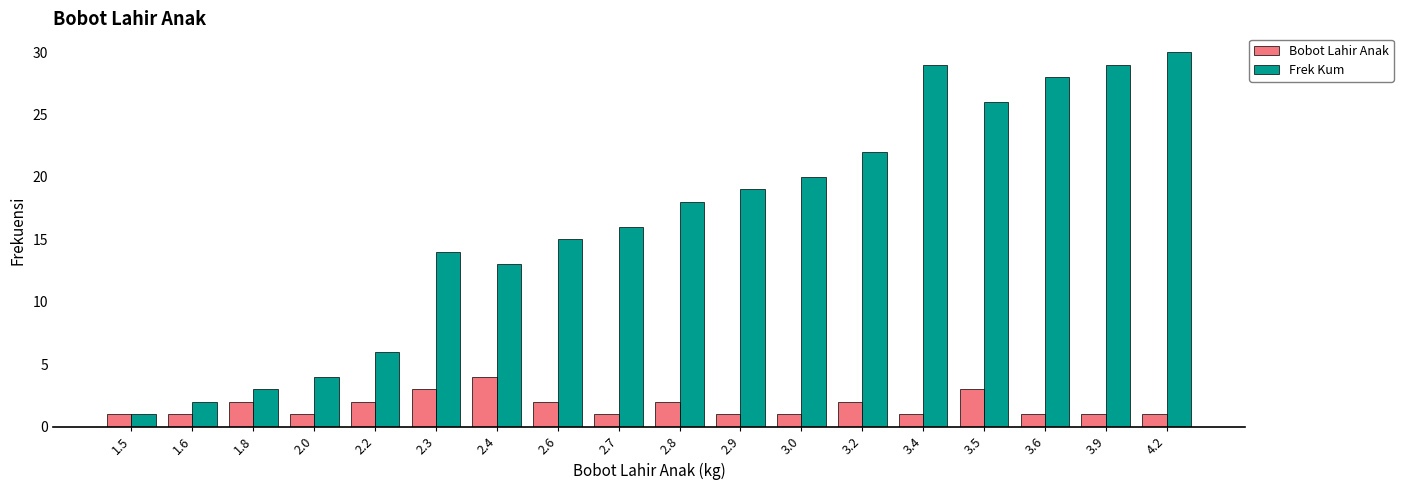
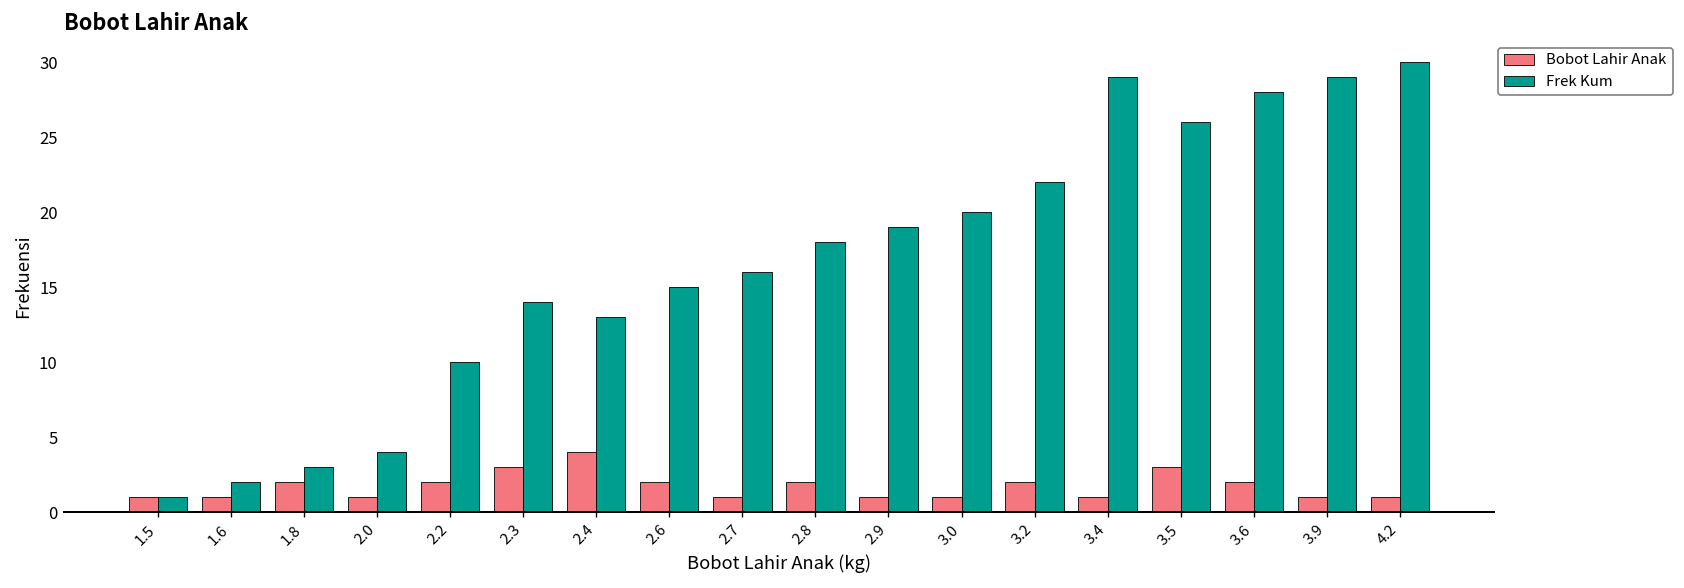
Frek Kum, 2.2: 6 -> 10
Bobot Lahir Anak, 3.6: 1 -> 2
